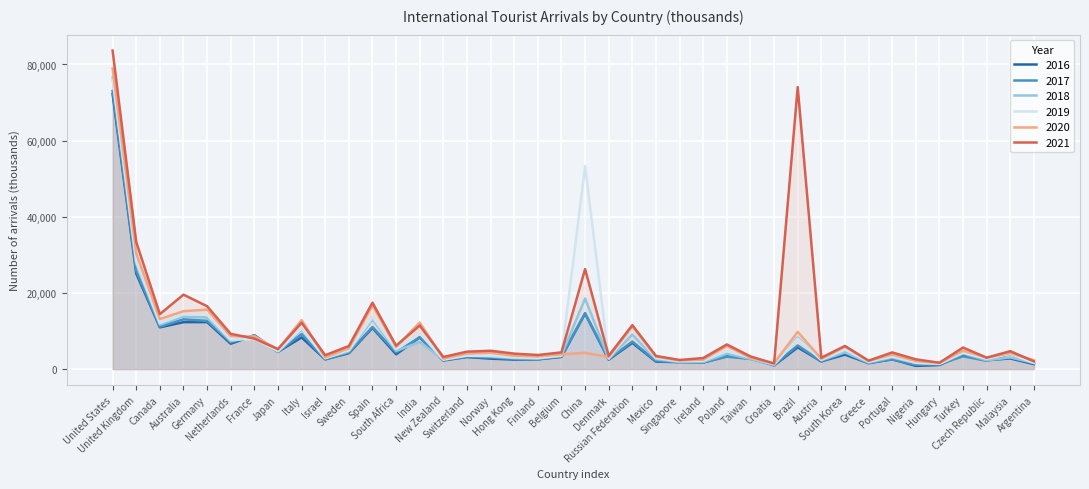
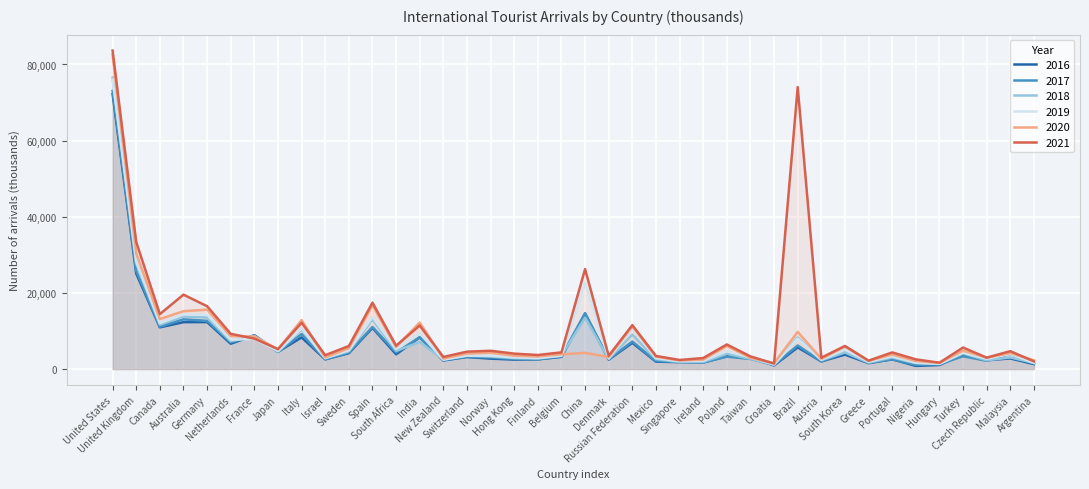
2020, United States: 79,000 -> 83,000
2018, China: 19,000 -> 13,000
2019, China: 53,000 -> 23,000
